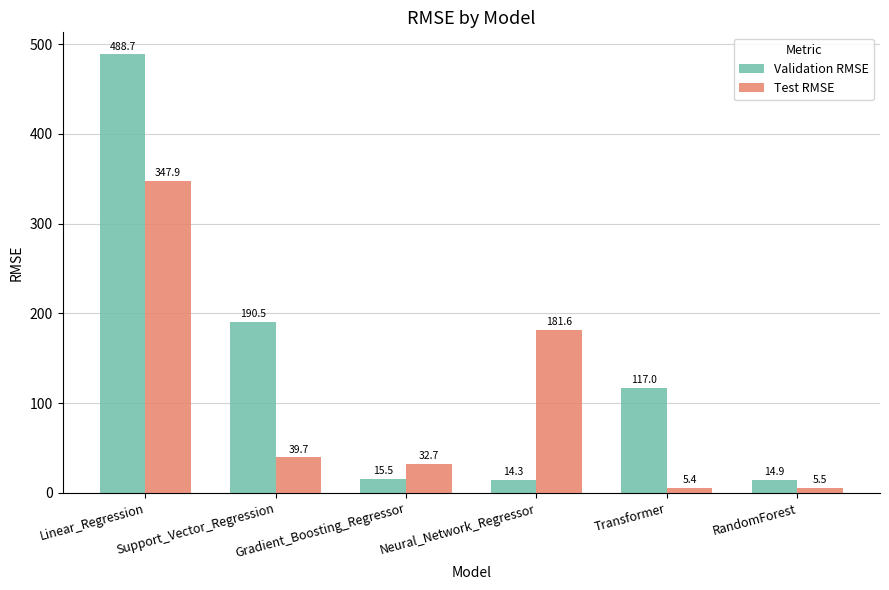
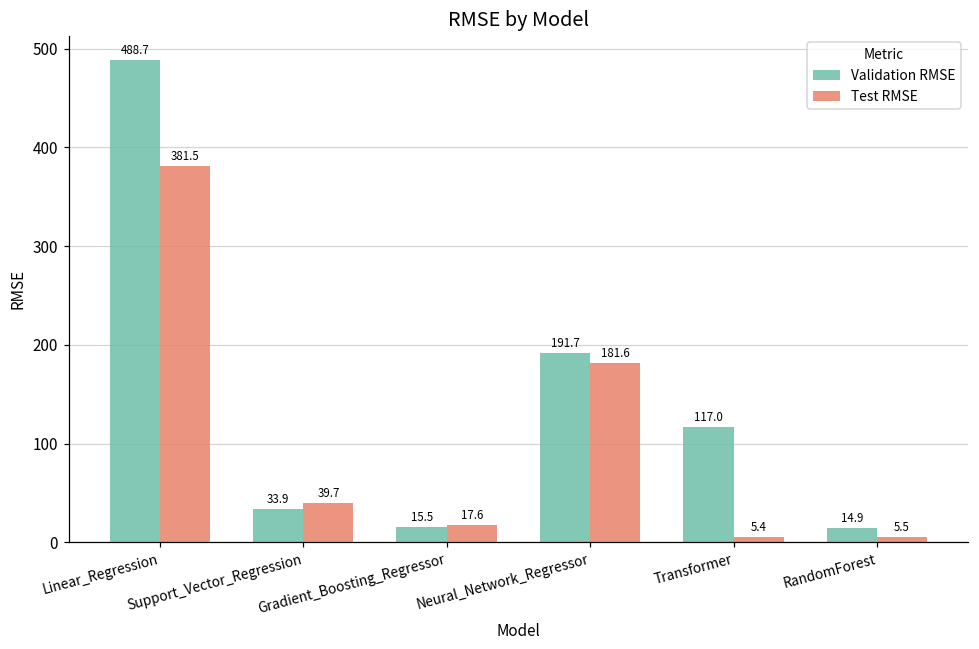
Test RMSE, Linear_Regression: 347.9 -> 381.5
Validation RMSE, Support_Vector_Regression: 190.5 -> 33.9
Test RMSE, Gradient_Boosting_Regressor: 32.7 -> 17.6
Validation RMSE, Neural_Network_Regressor: 14.3 -> 191.7
